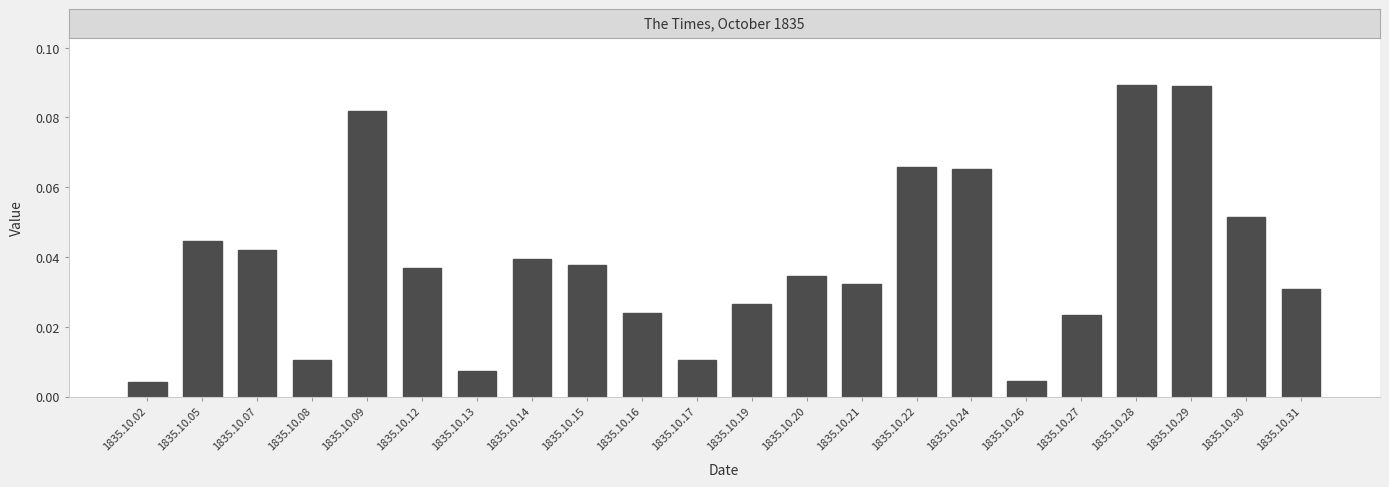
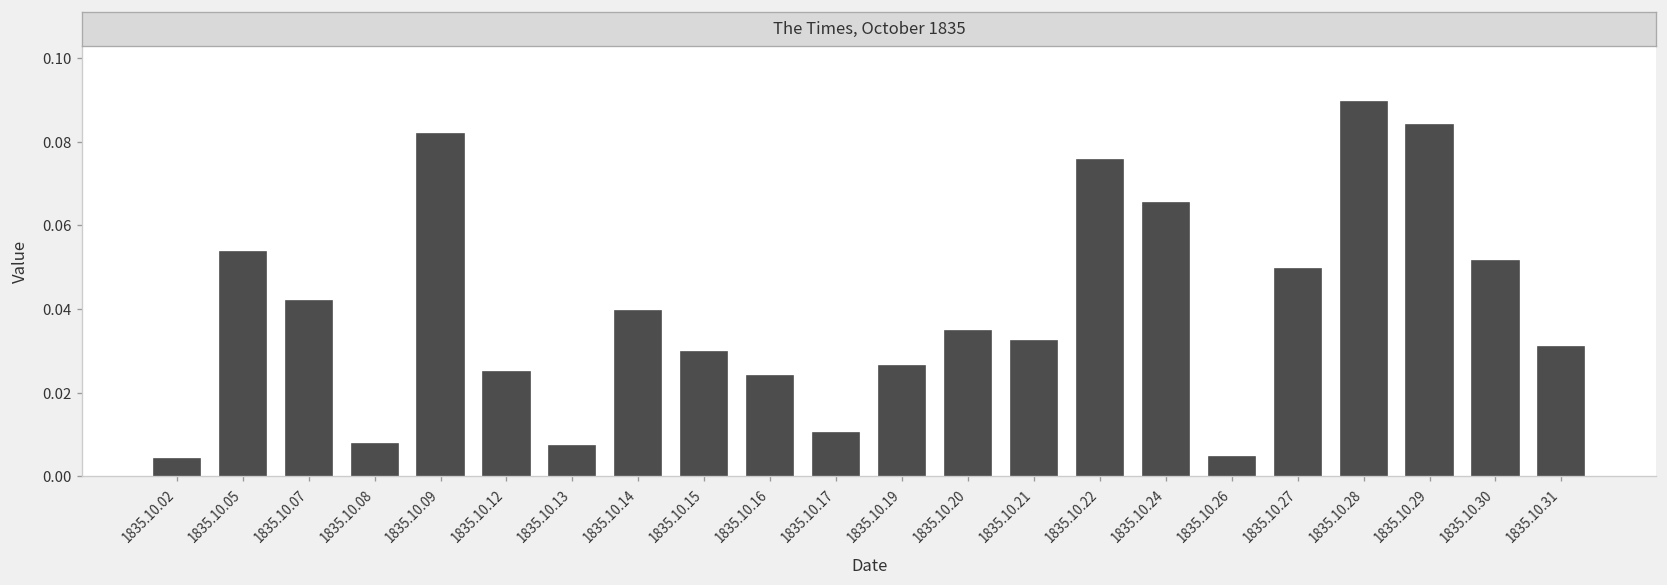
1835.10.05: 0.045 -> 0.054
1835.10.08: 0.010 -> 0.008
1835.10.12: 0.037 -> 0.025
1835.10.15: 0.038 -> 0.030
1835.10.22: 0.066 -> 0.076
1835.10.27: 0.023 -> 0.049
1835.10.29: 0.089 -> 0.084
